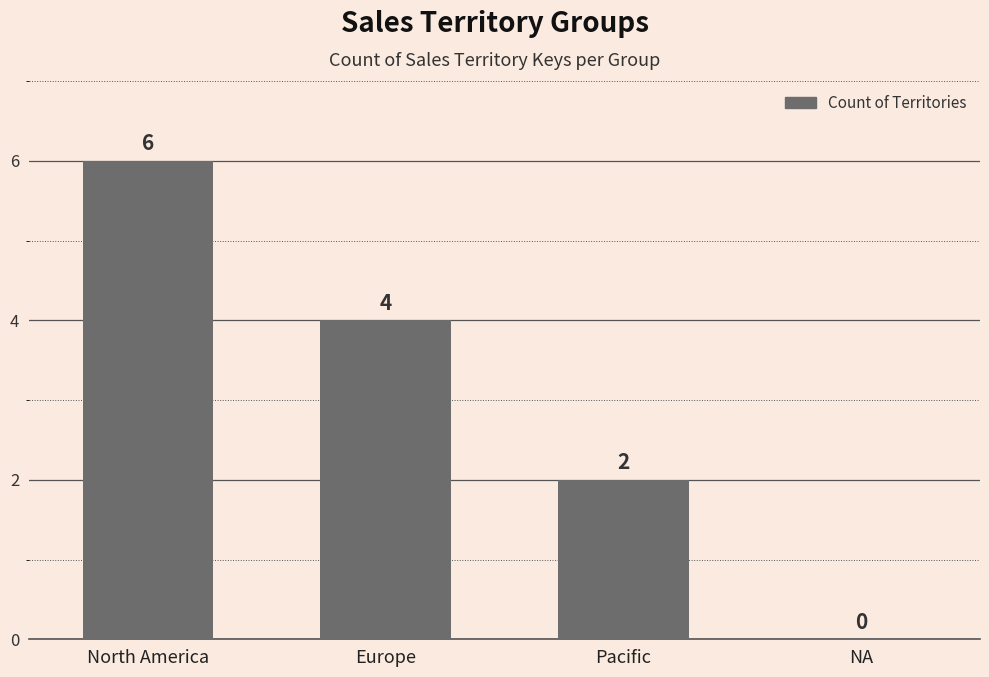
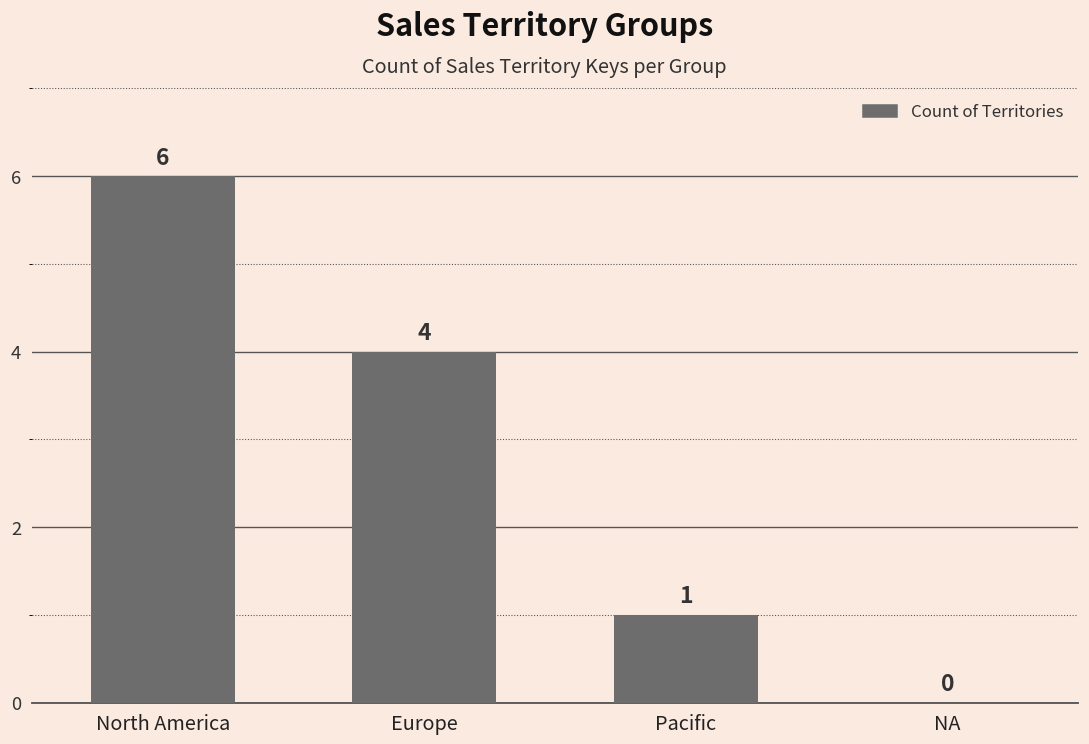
Pacific: 2 -> 1
